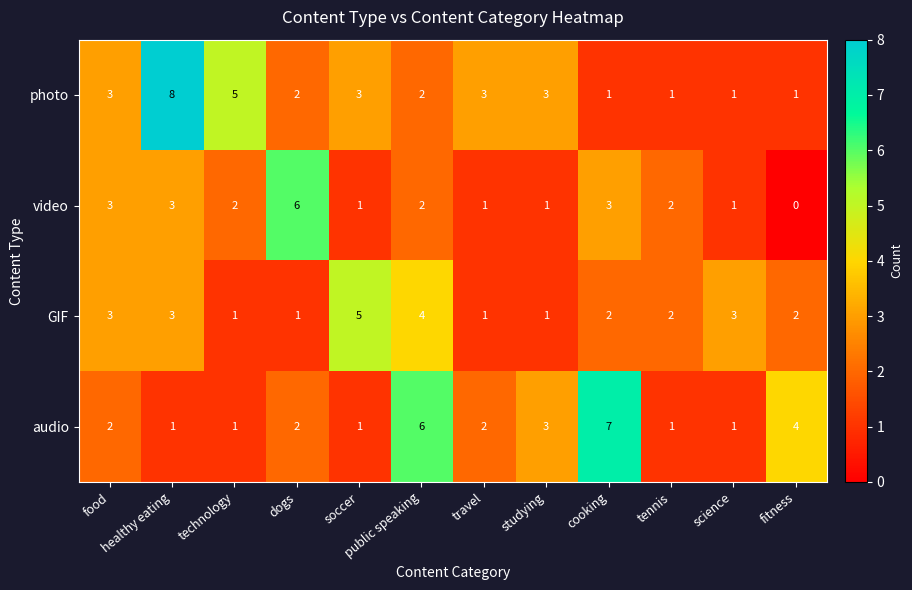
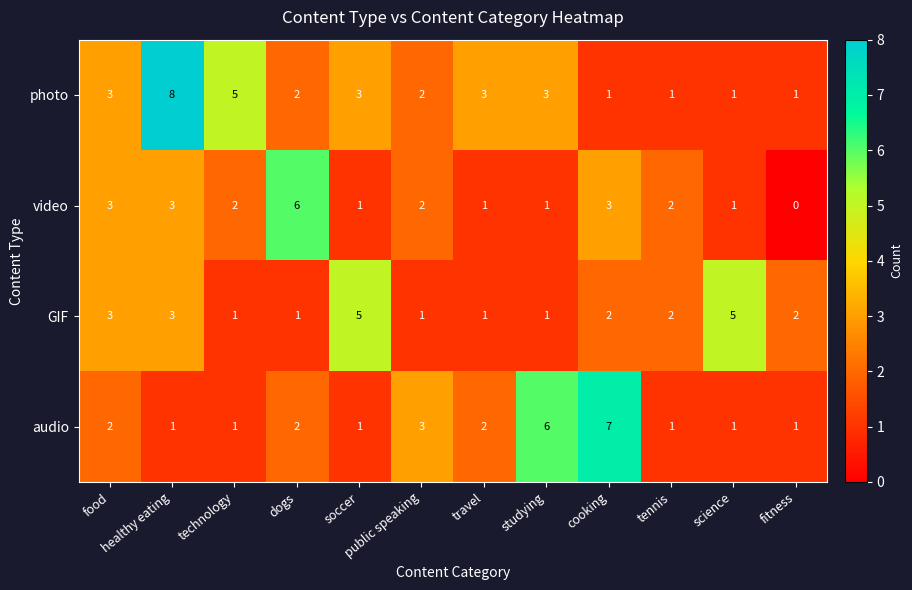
GIF, public speaking: 4 -> 1
GIF, science: 3 -> 5
audio, public speaking: 6 -> 3
audio, studying: 3 -> 6
audio, fitness: 4 -> 1
